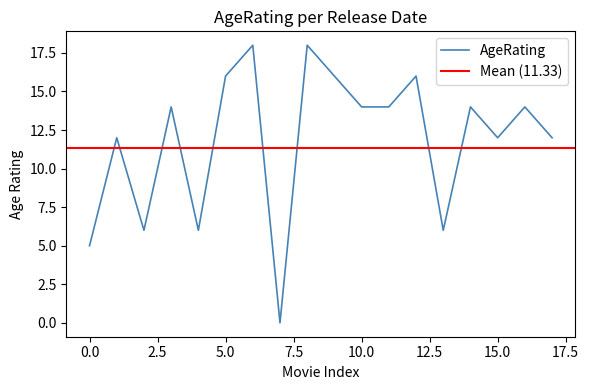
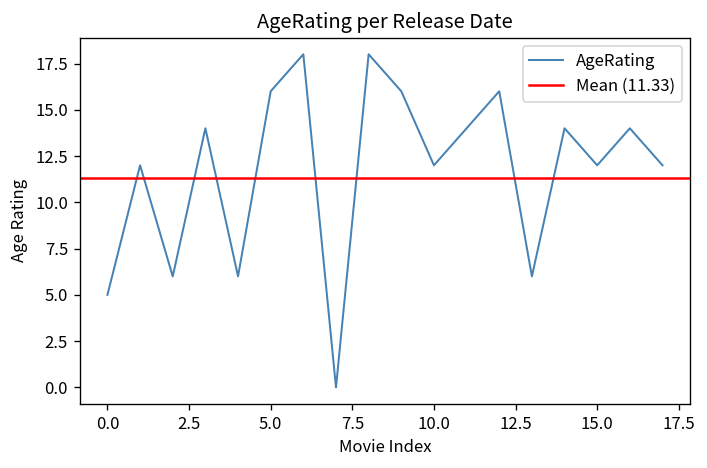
10.0: 14 -> 12
